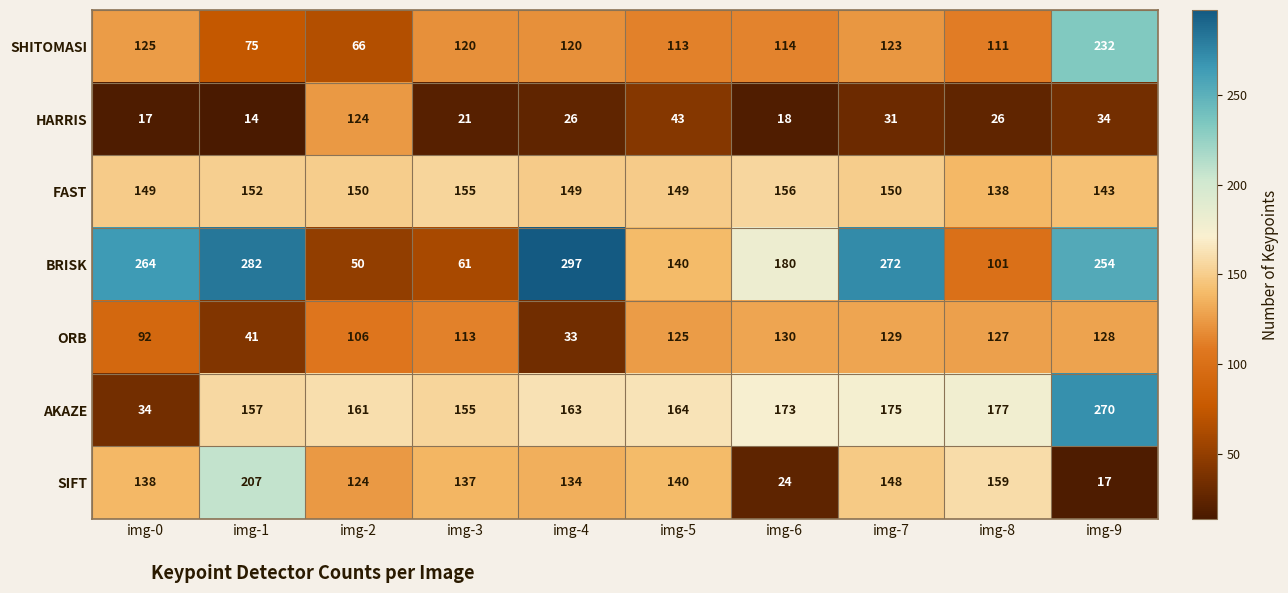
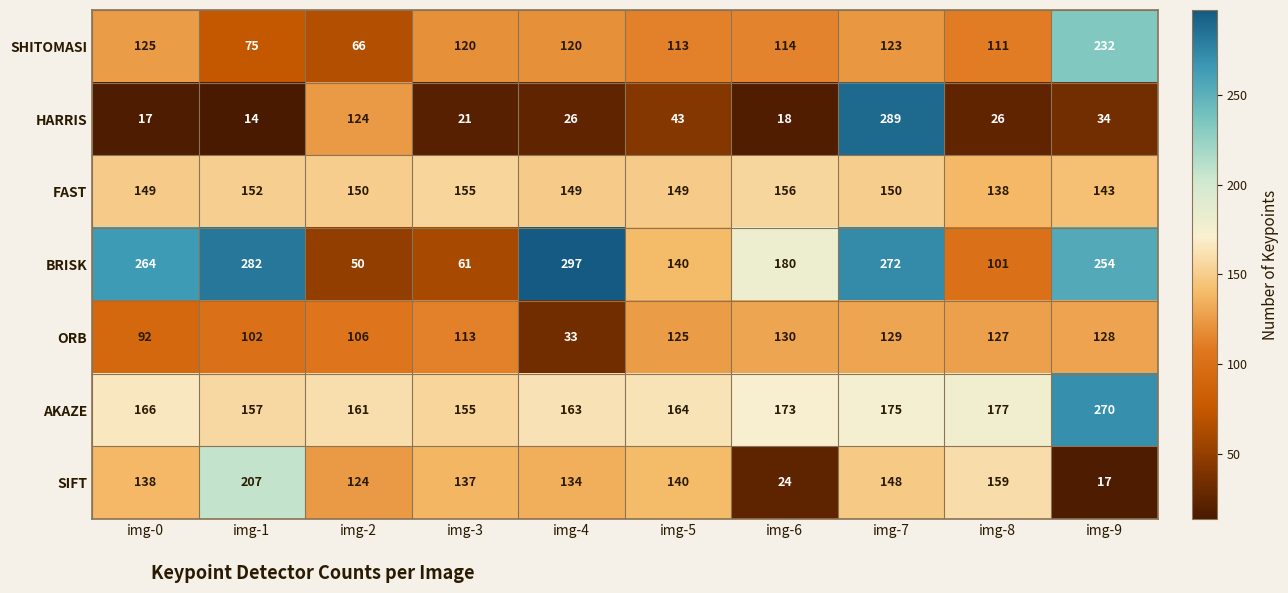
HARRIS, img-7: 31 -> 289
ORB, img-1: 41 -> 102
AKAZE, img-0: 34 -> 166
